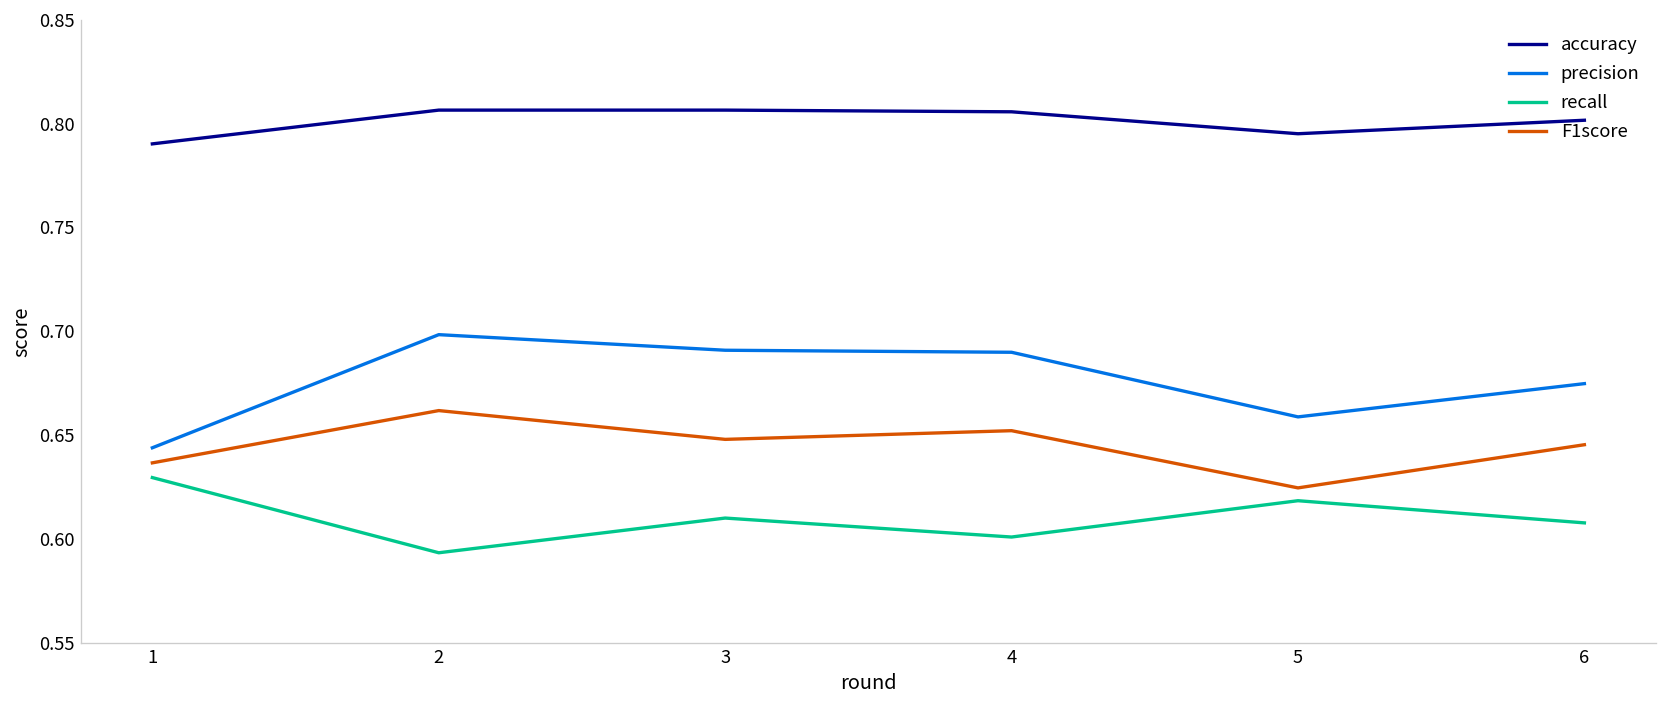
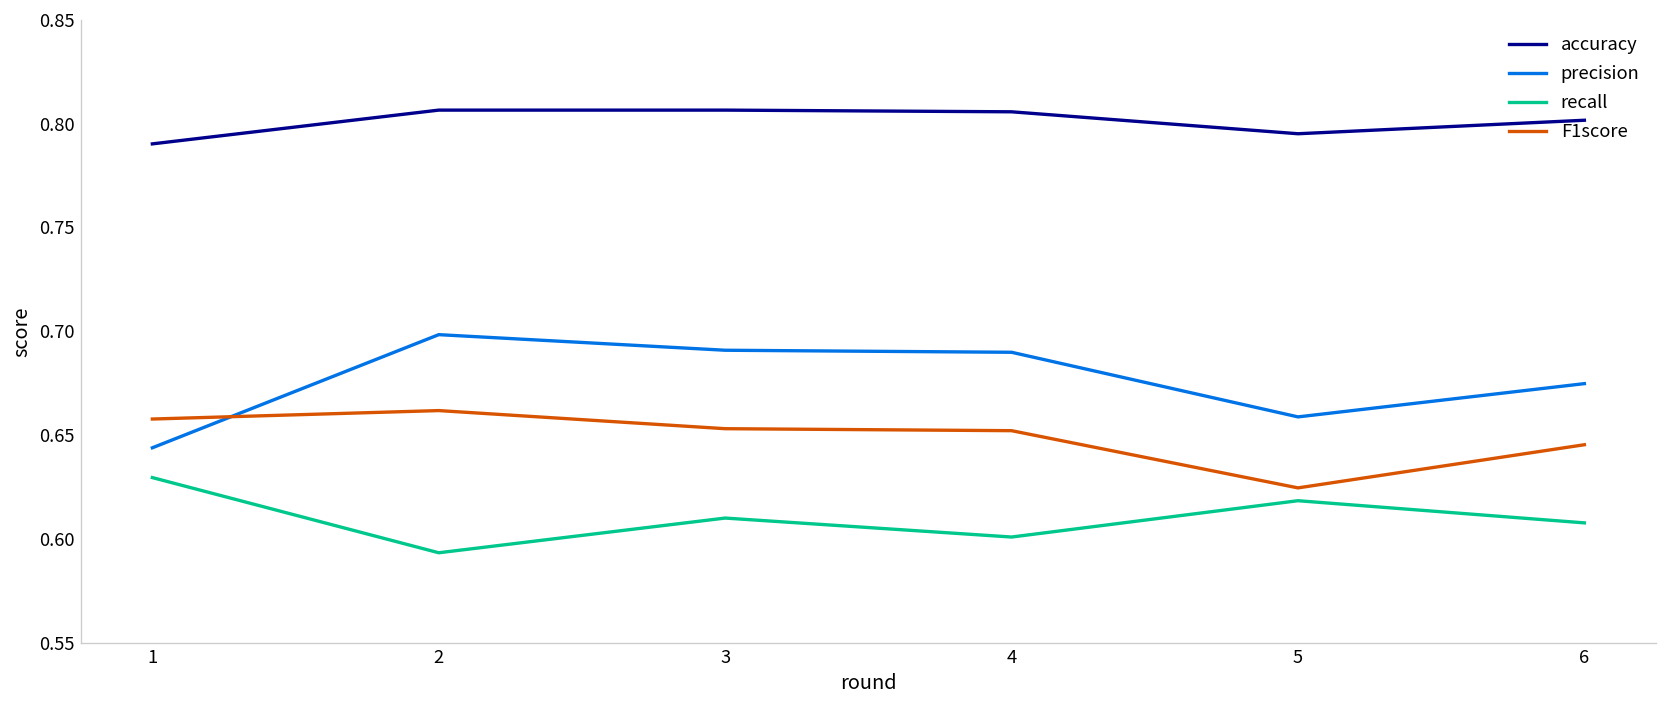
F1score, 1: 0.637 -> 0.658
F1score, 3: 0.648 -> 0.653
